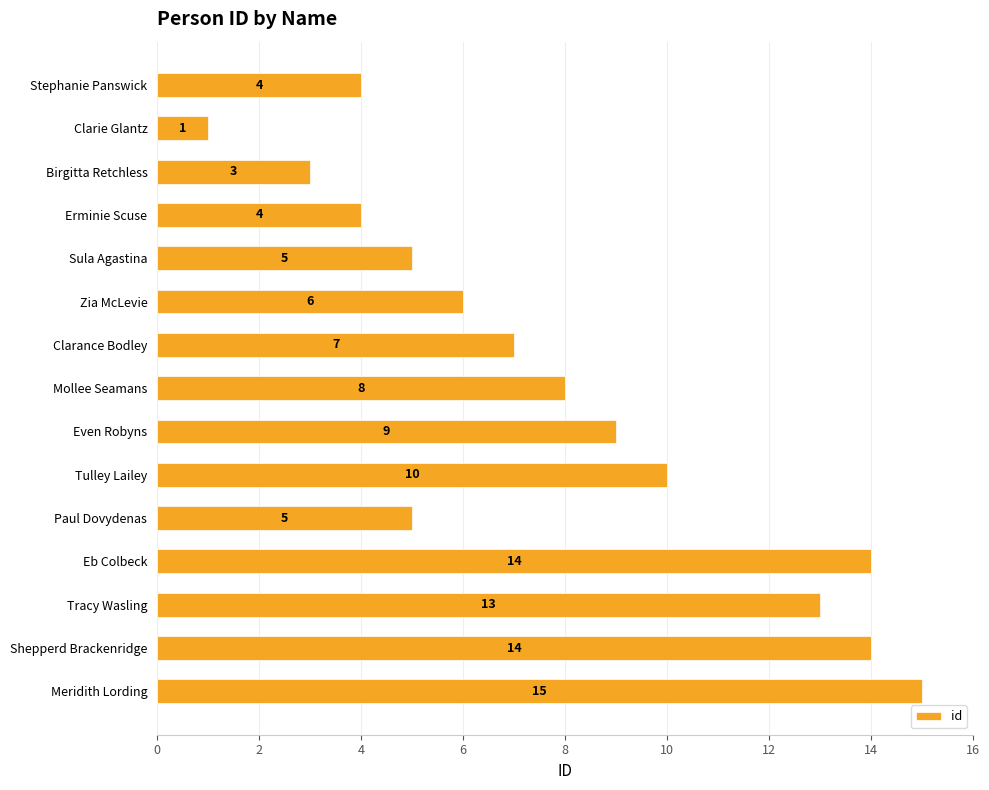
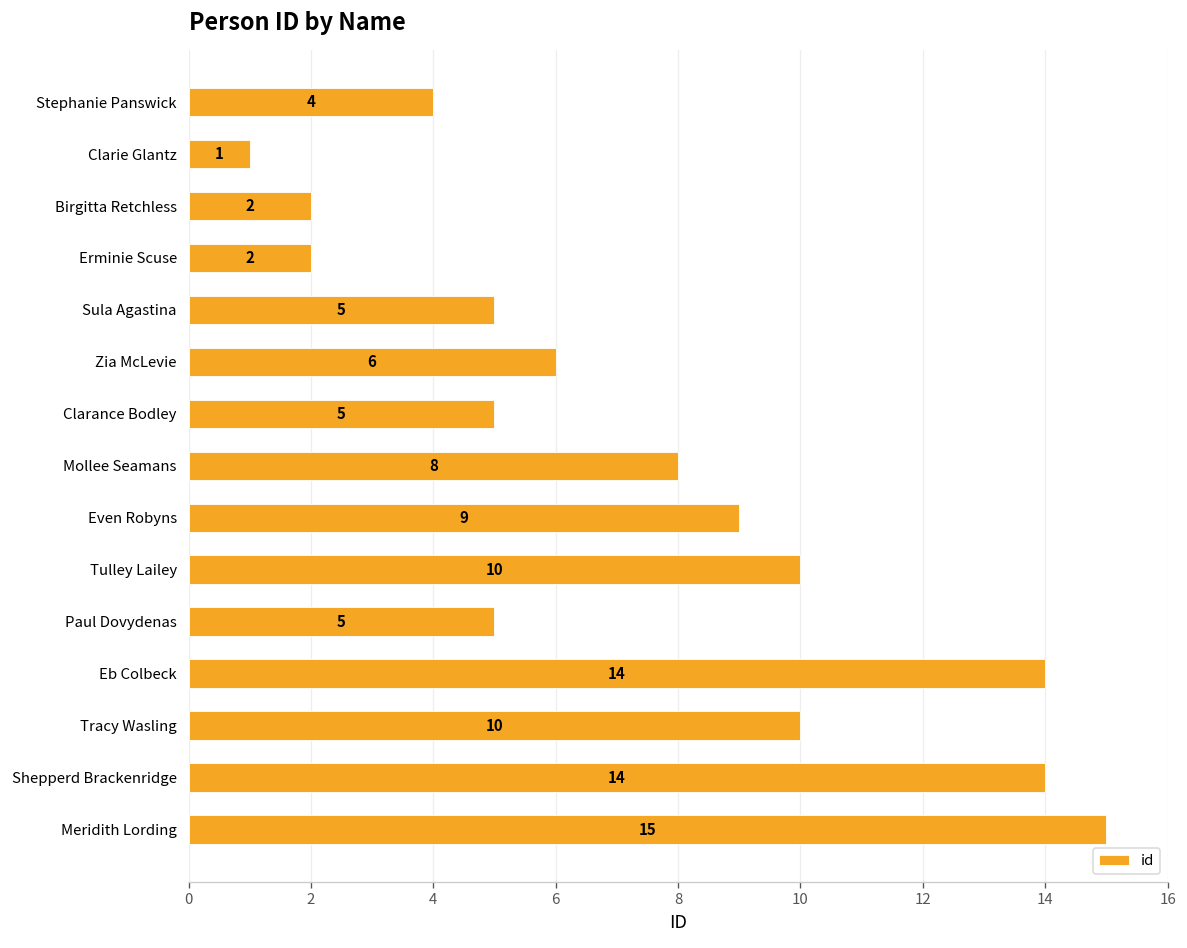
Birgitta Retchless: 3 -> 2
Erminie Scuse: 4 -> 2
Clarance Bodley: 7 -> 5
Tracy Wasling: 13 -> 10
